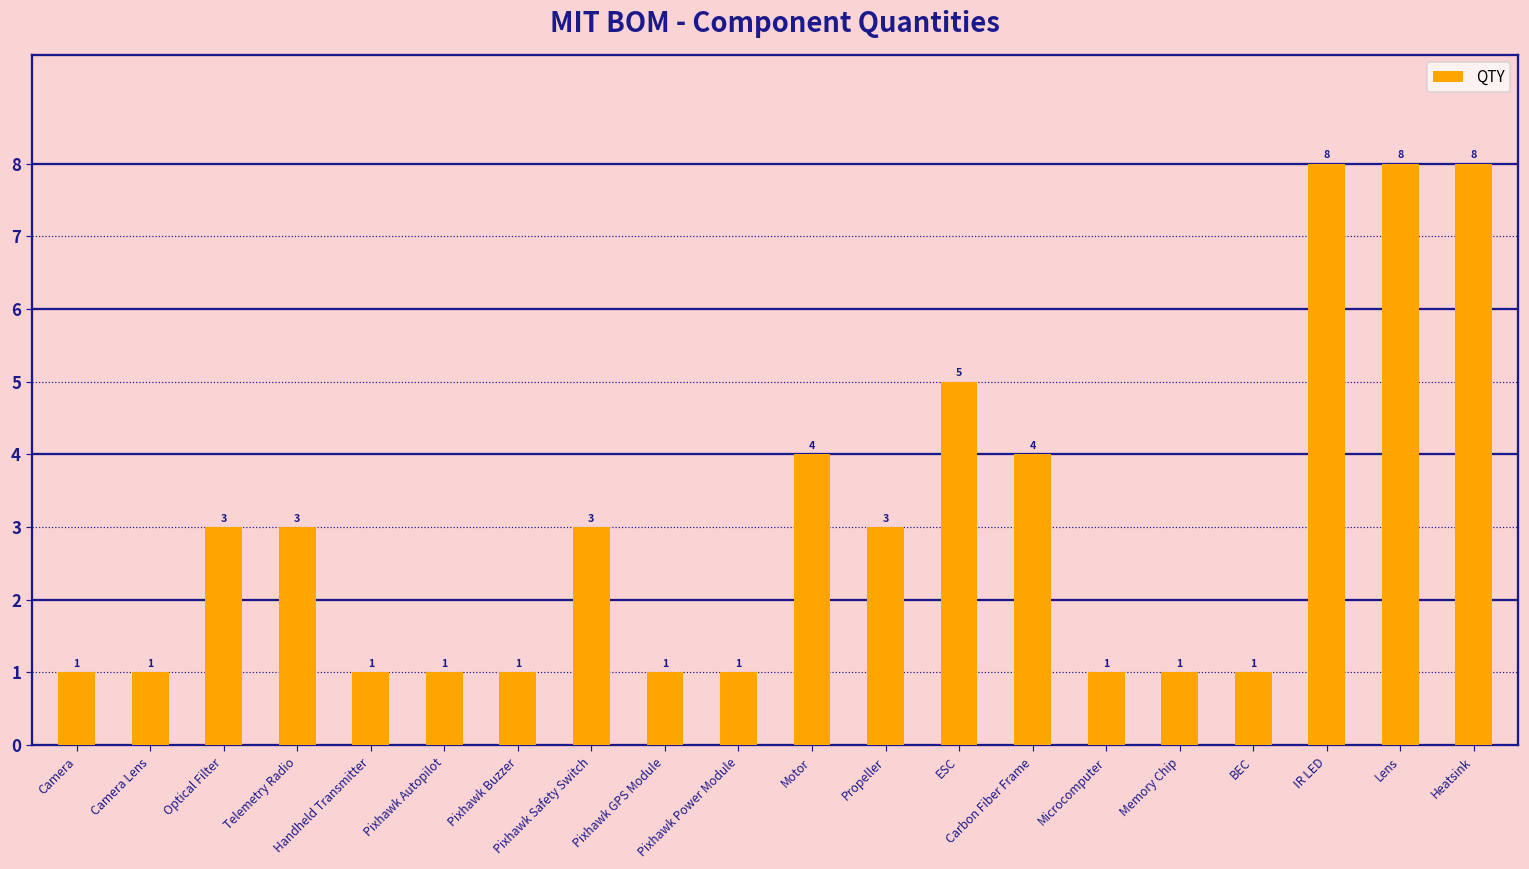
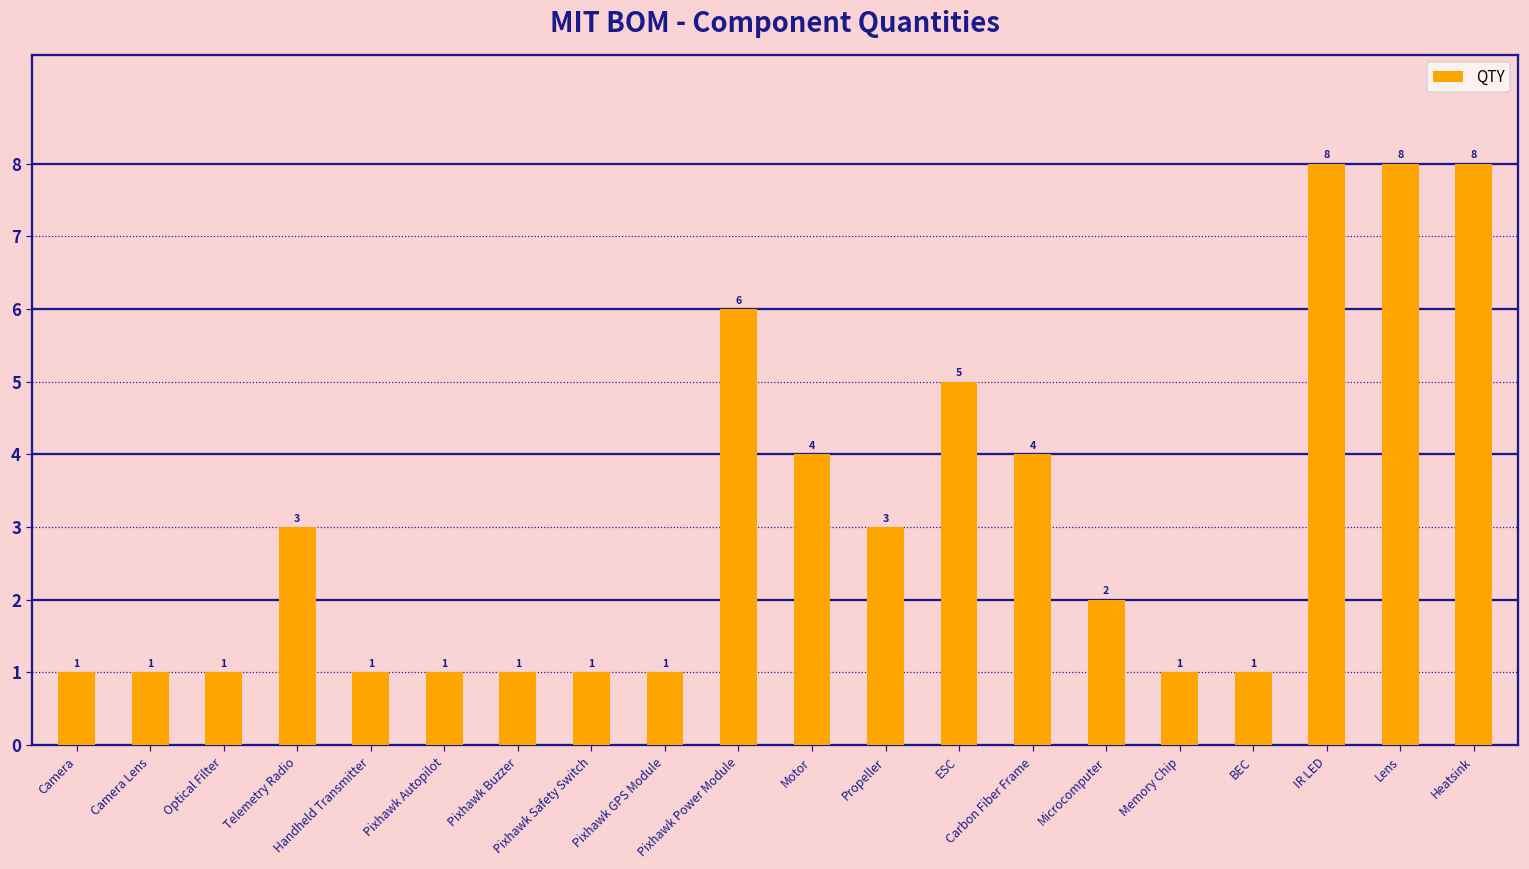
Optical Filter: 3 -> 1
Pixhawk Safety Switch: 3 -> 1
Pixhawk Power Module: 1 -> 6
Microcomputer: 1 -> 2
